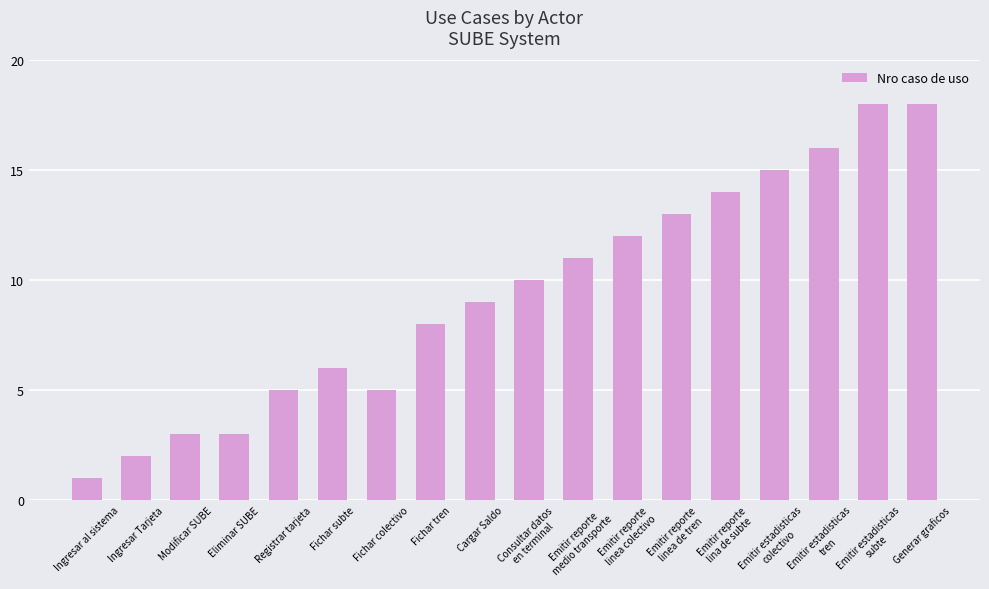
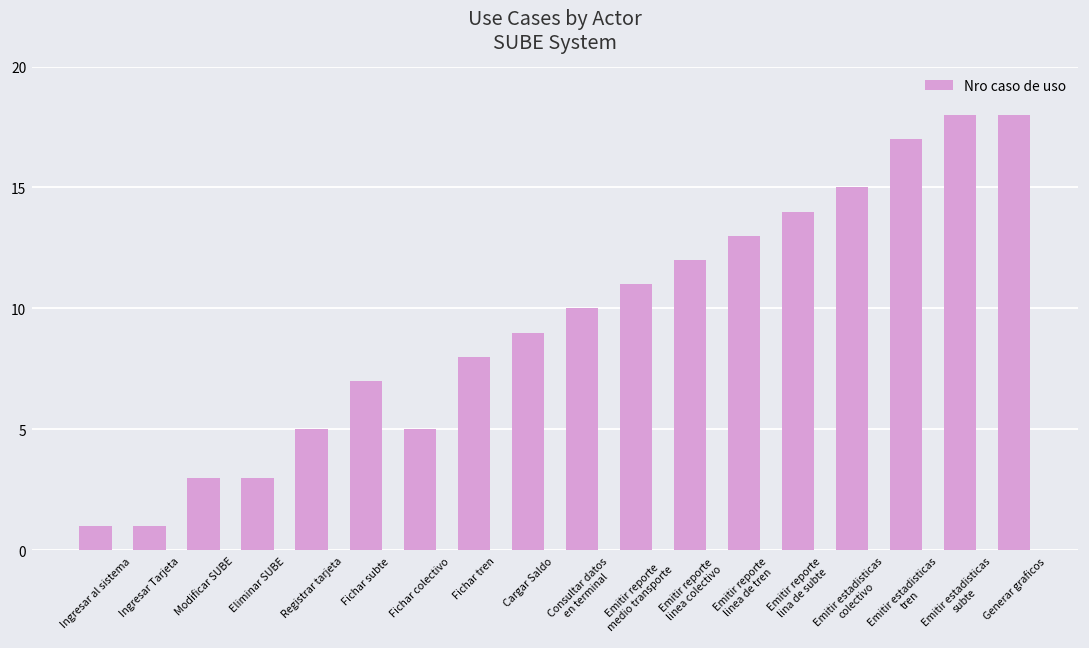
Ingresar Tarjeta: 2 -> 1
Fichar subte: 6 -> 7
Emitir estadisticas tren: 16 -> 17
